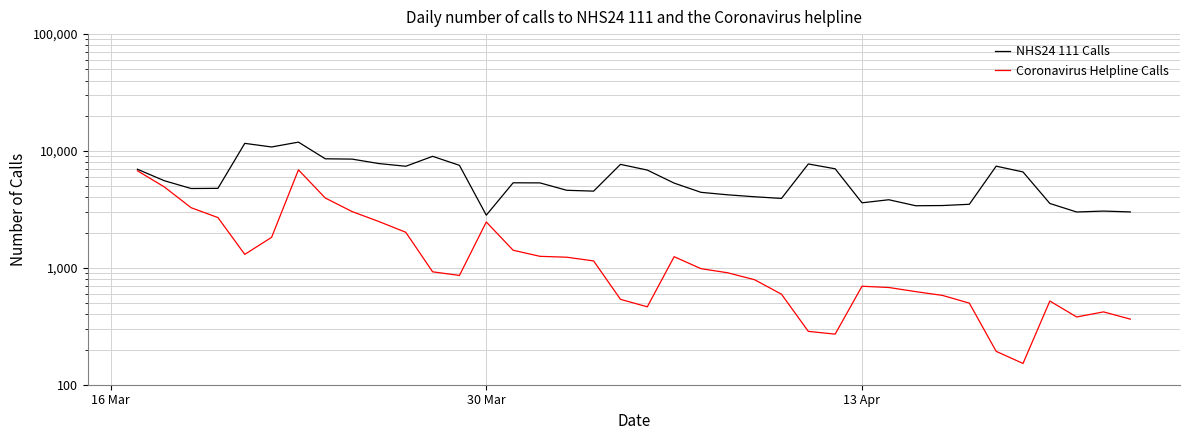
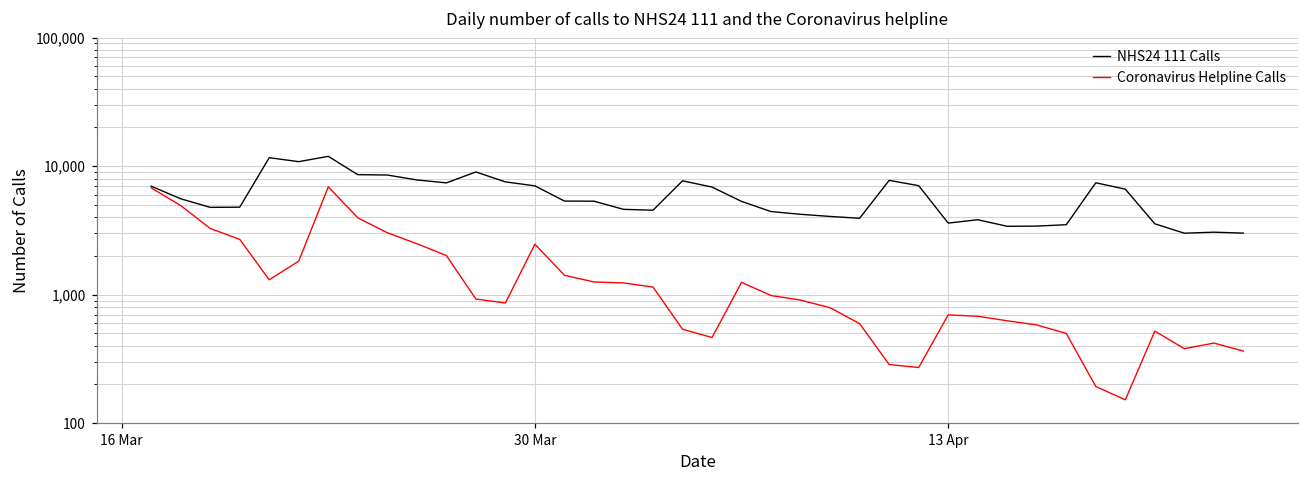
NHS24 111 Calls, 30 Mar: 2,800 -> 7,000
